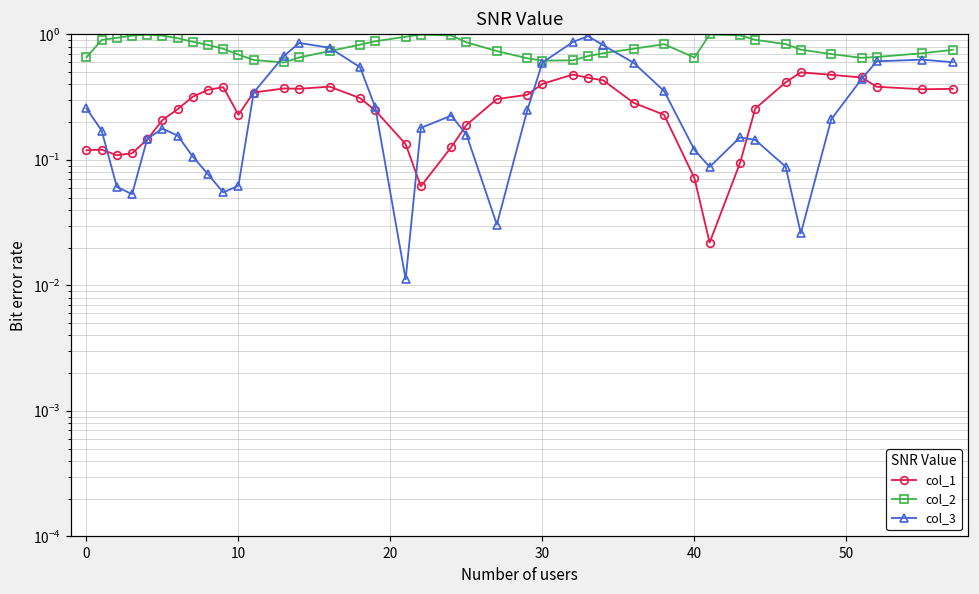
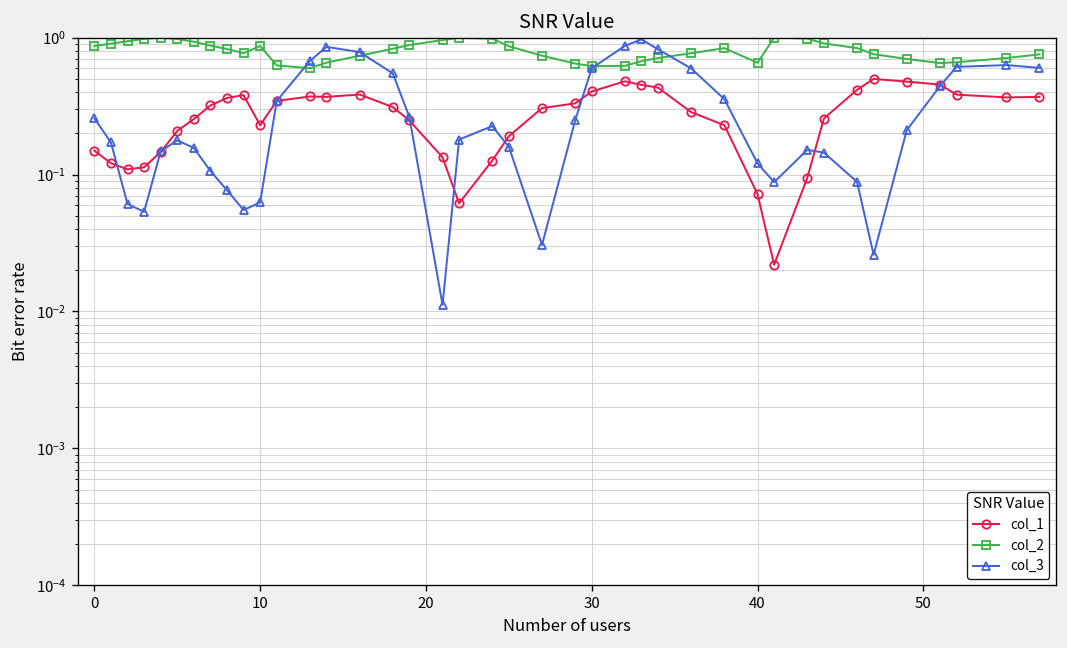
col_1, 0: 0.12 -> 0.15
col_2, 0: 0.7 -> 0.9
col_2, 10: 0.7 -> 0.9
